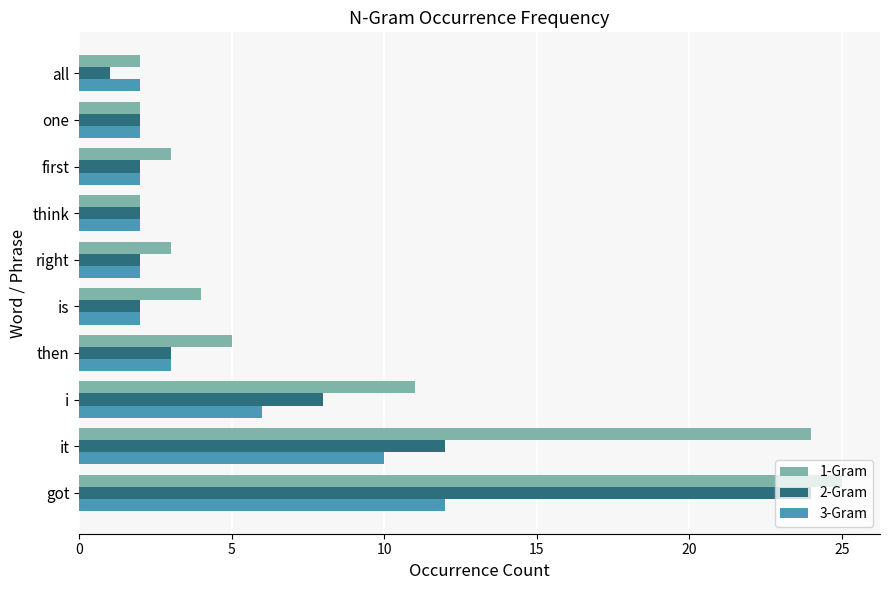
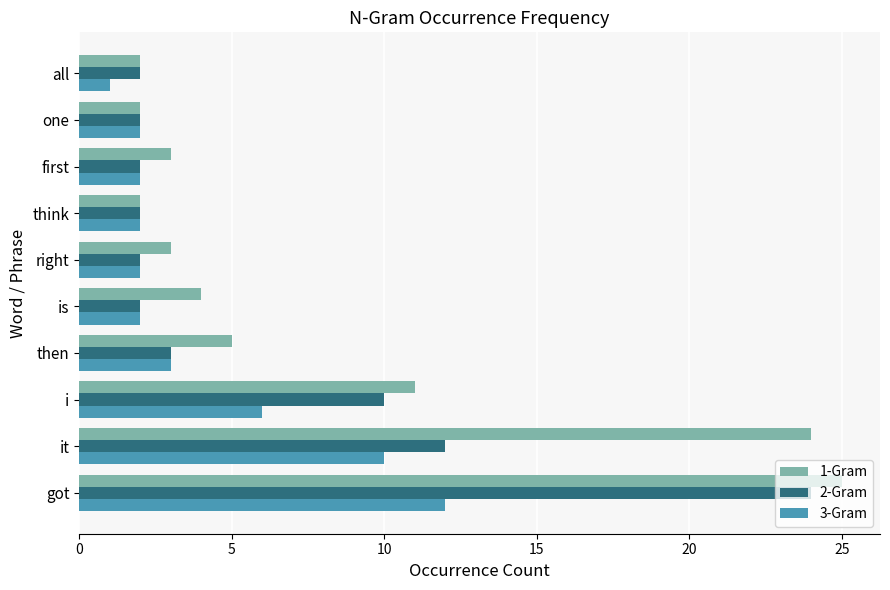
2-Gram, all: 1 -> 2
3-Gram, all: 2 -> 1
2-Gram, i: 8 -> 10
